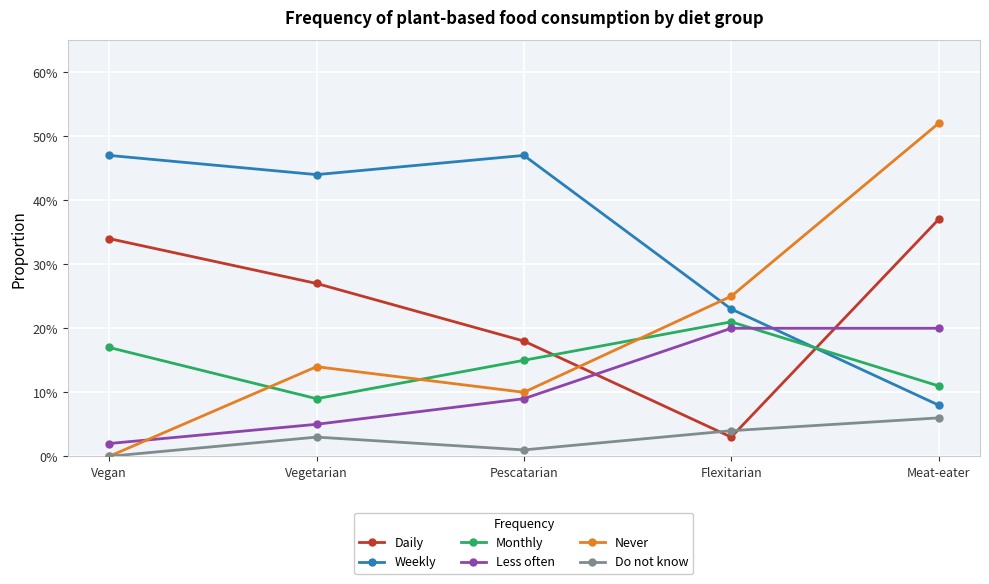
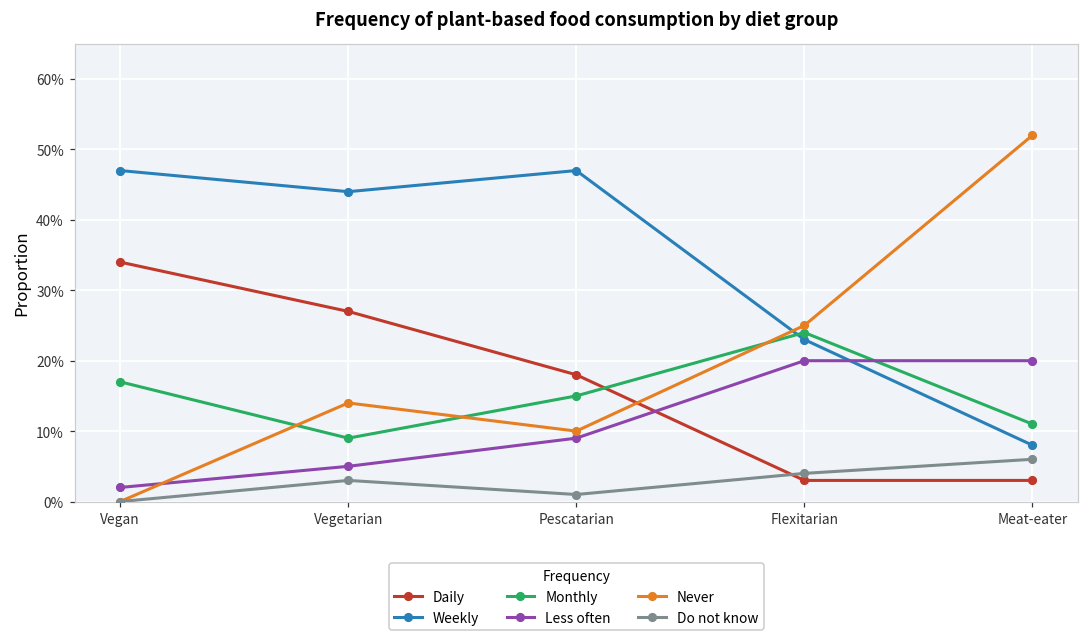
Monthly, Flexitarian: 21% -> 24%
Daily, Meat-eater: 37% -> 3%
